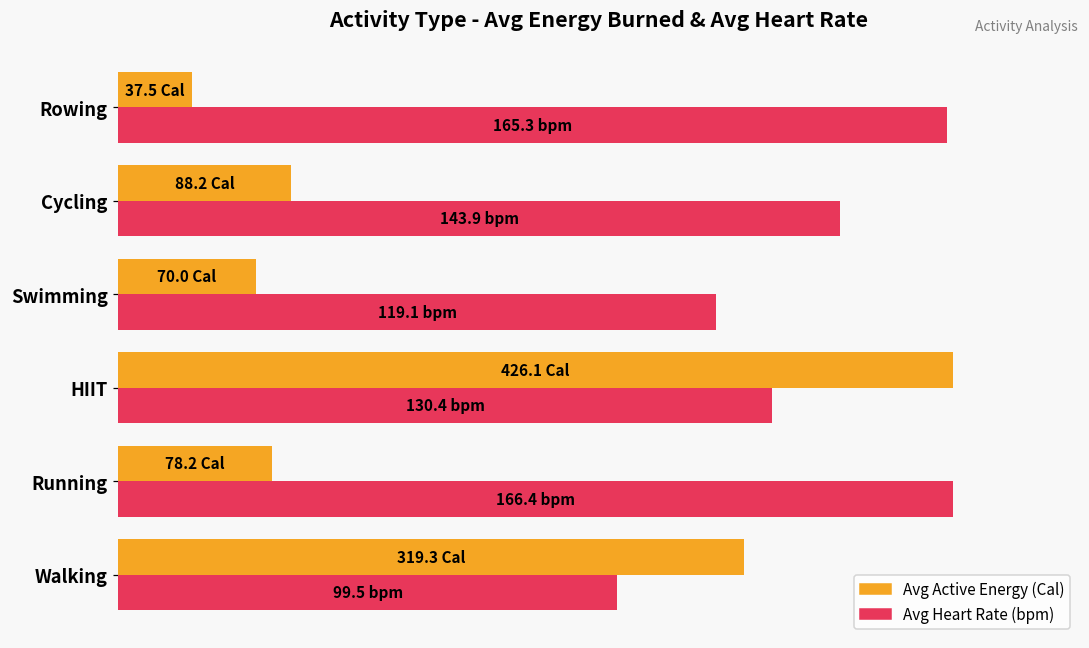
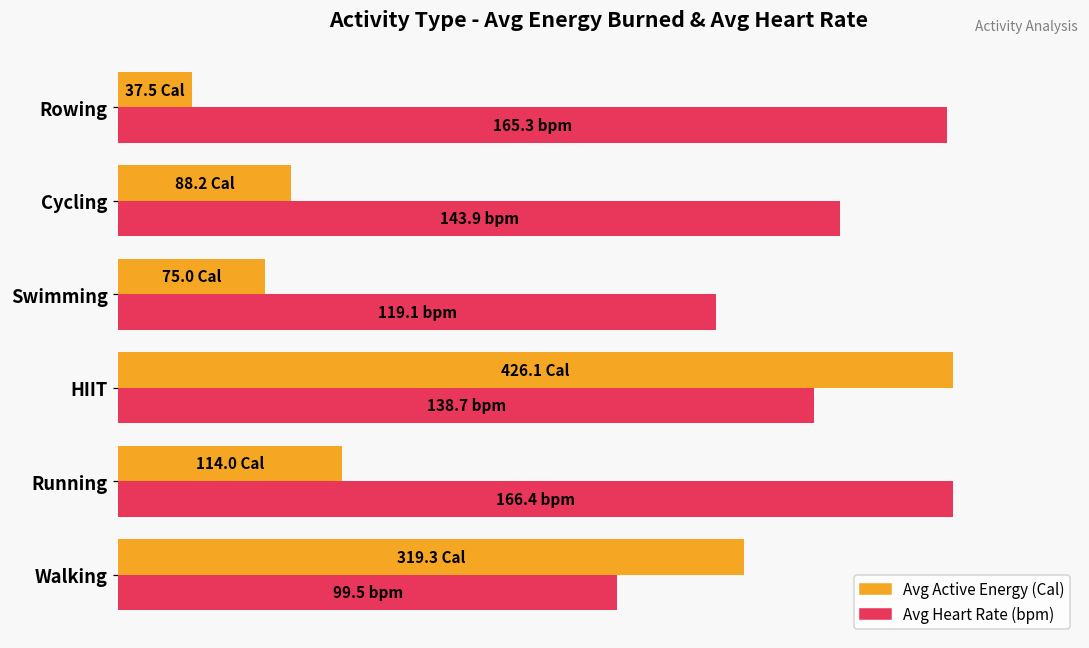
Avg Active Energy (Cal), Swimming: 70.0 -> 75.0
Avg Heart Rate (bpm), HIIT: 130.4 -> 138.7
Avg Active Energy (Cal), Running: 78.2 -> 114.0
